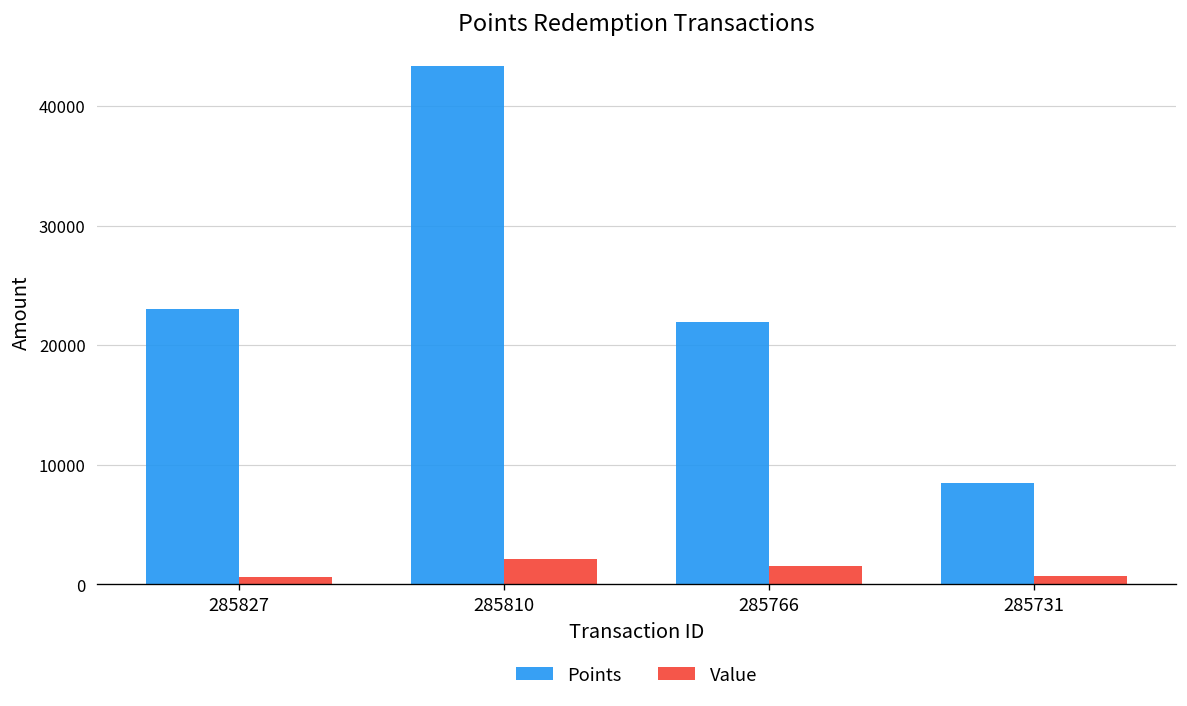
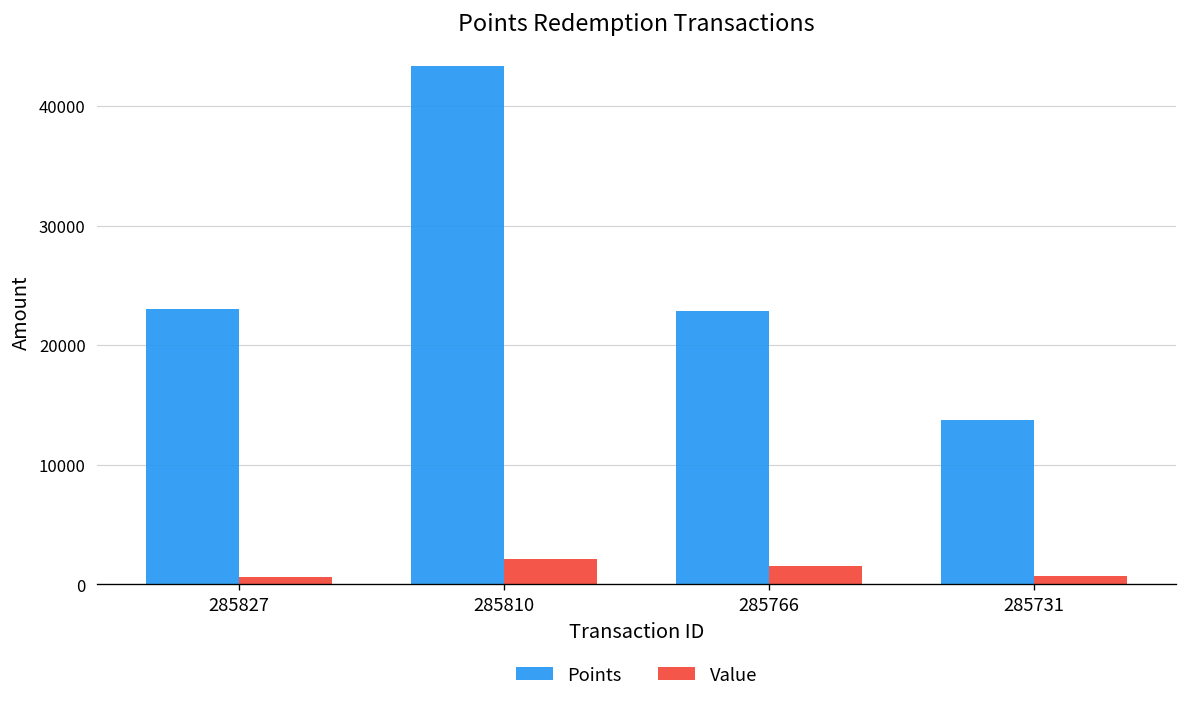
Points, 285766: 22000 -> 23000
Points, 285731: 8000 -> 14000
